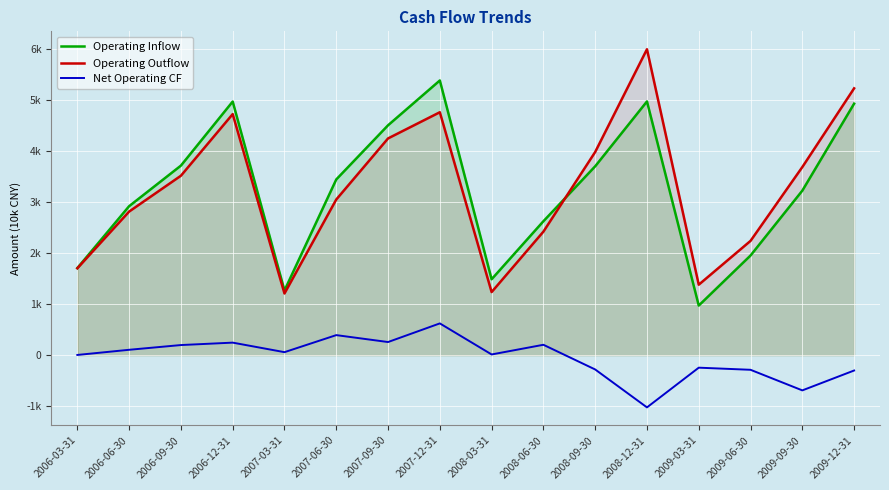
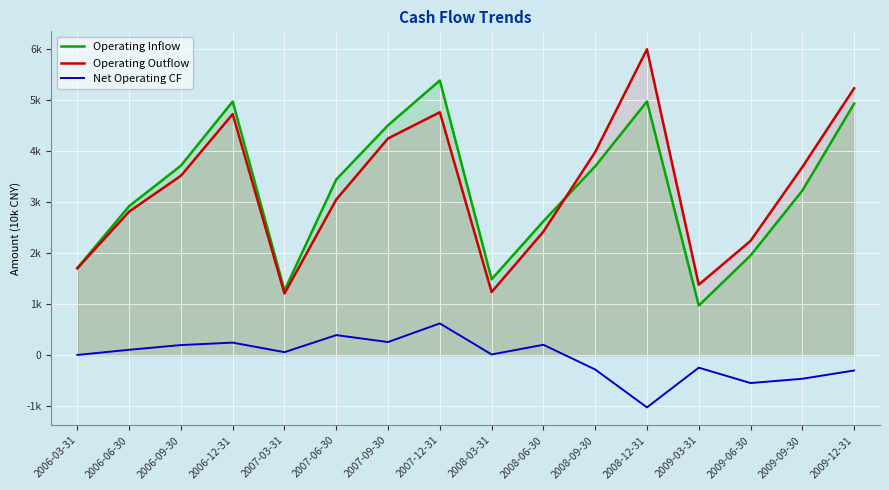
Net Operating CF, 2009-06-30: -300 -> -500
Net Operating CF, 2009-09-30: -700 -> -500
